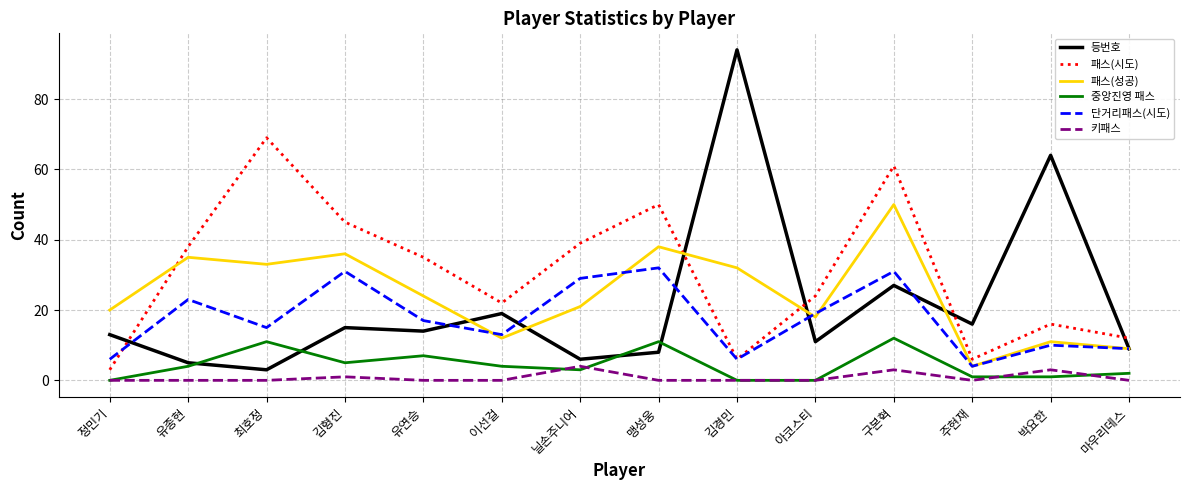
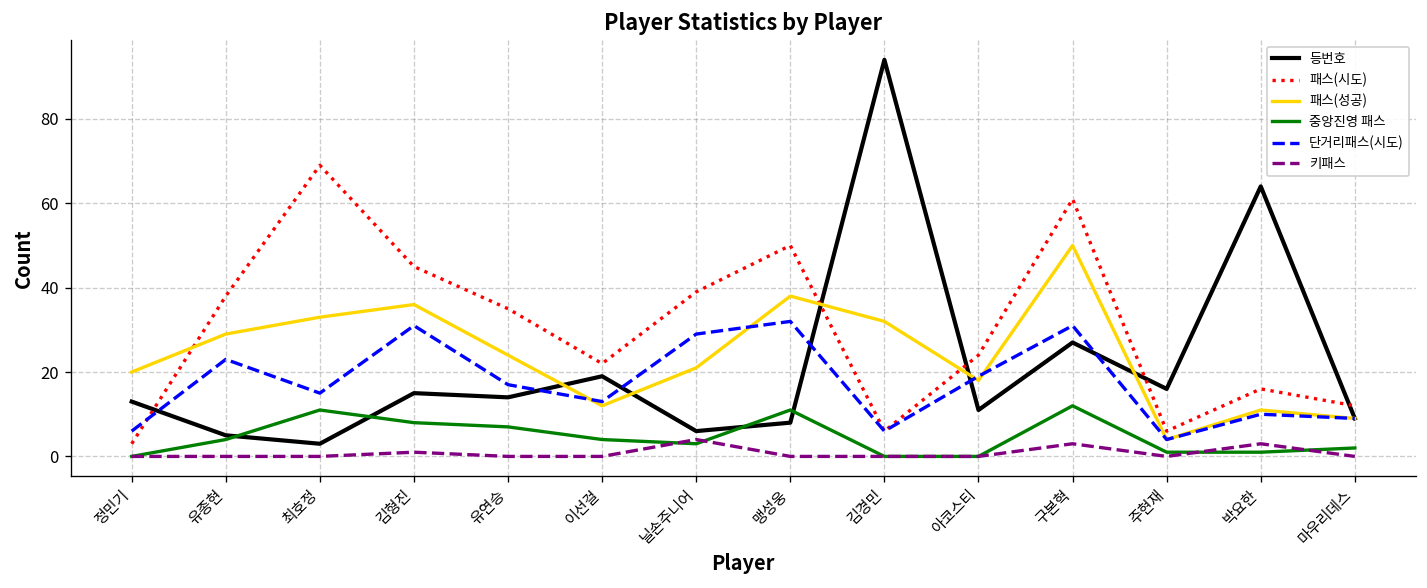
패스(성공), 유종현: 35 -> 29
중앙진영 패스, 김형진: 5 -> 8
